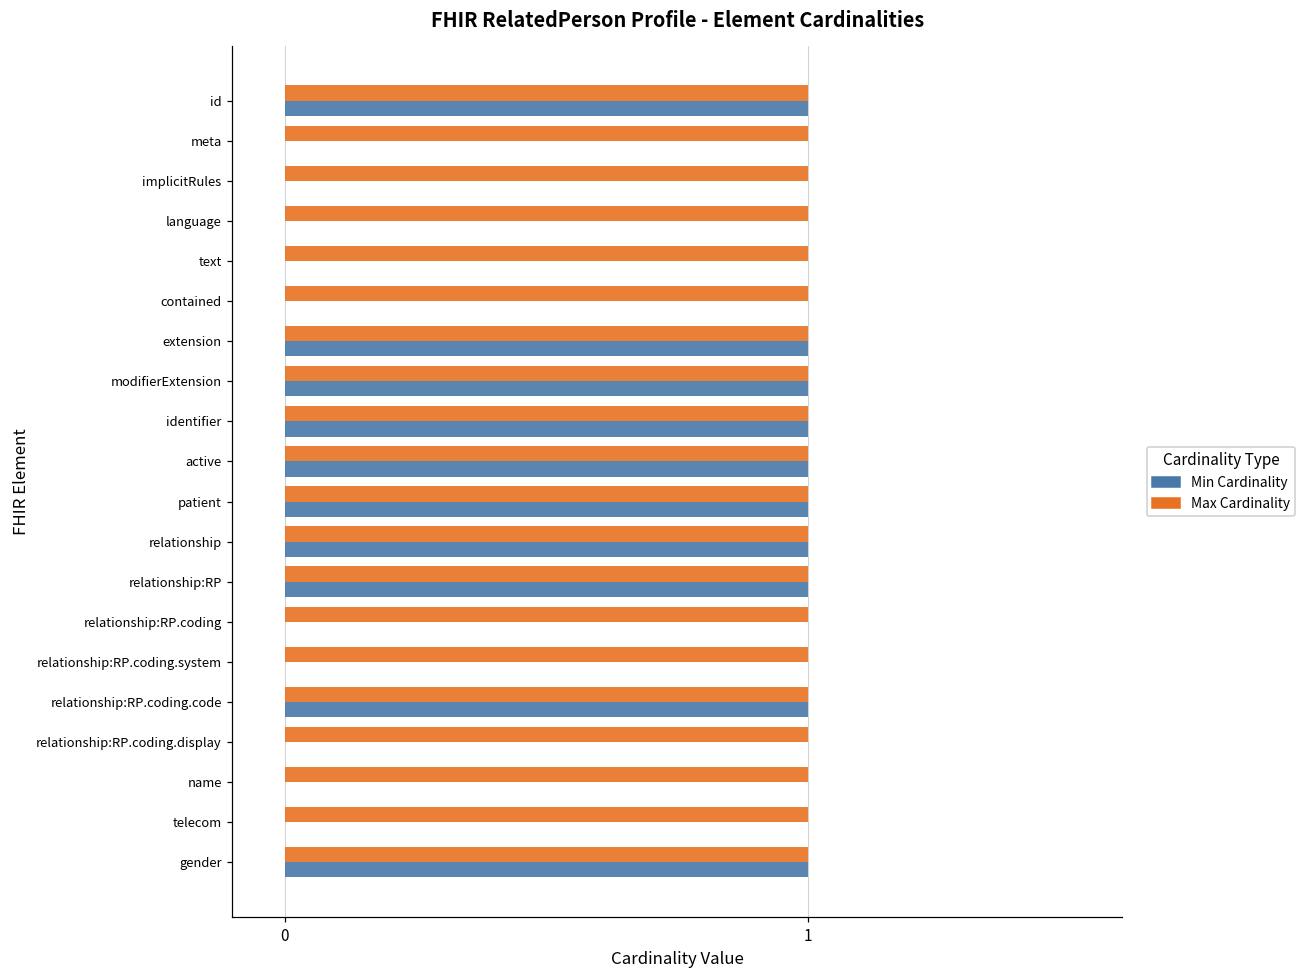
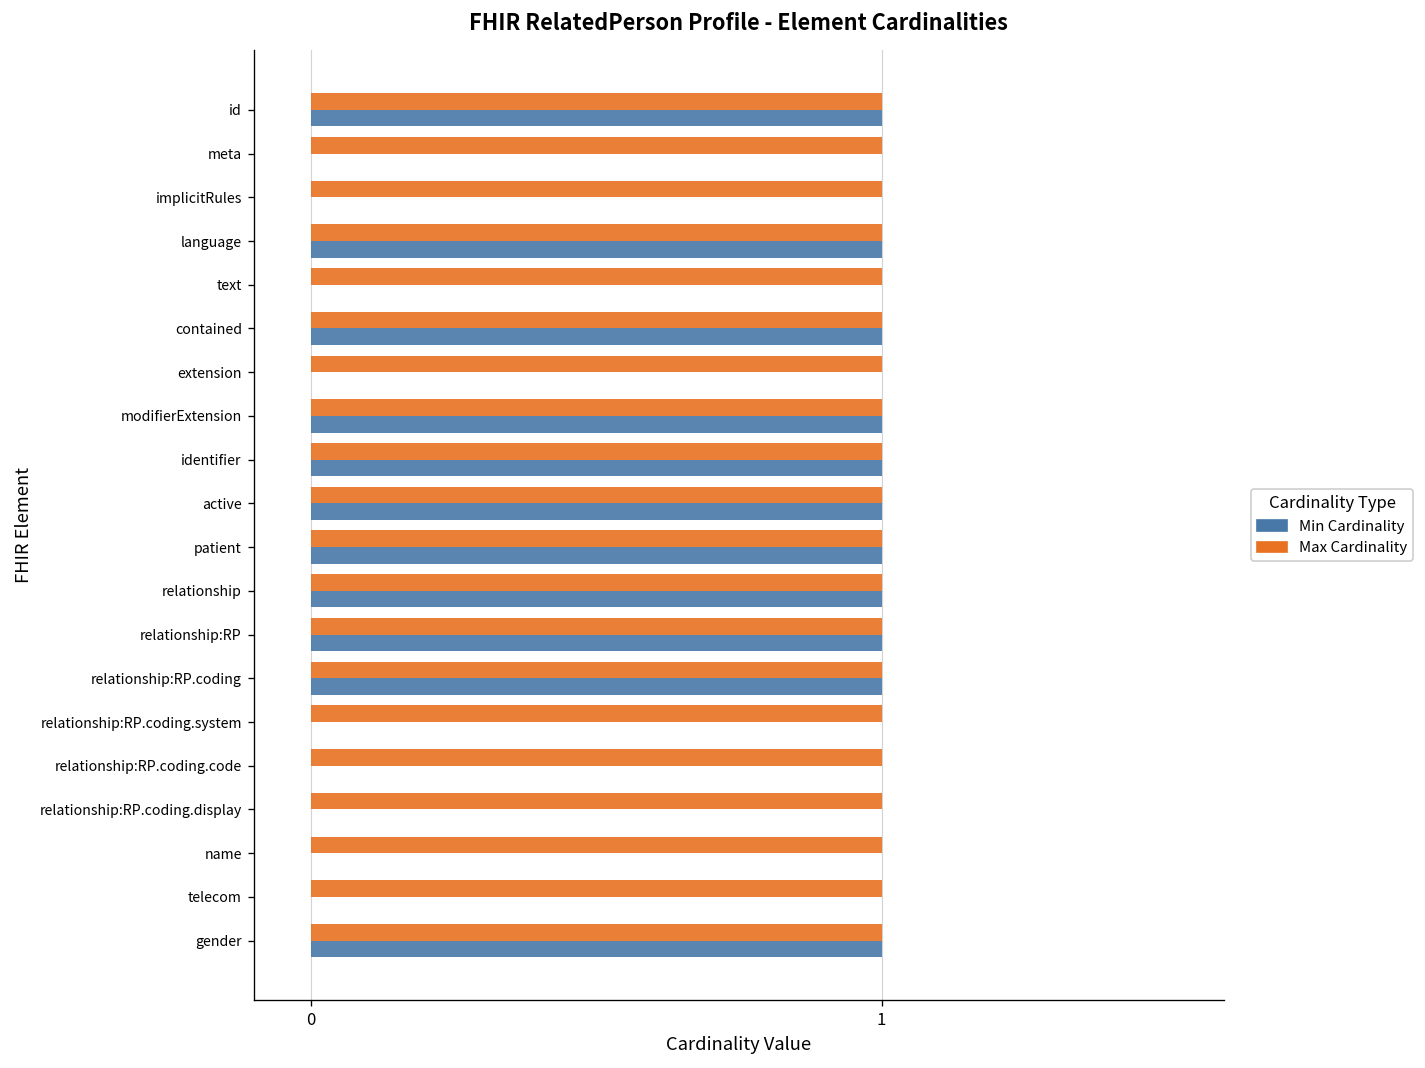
Min Cardinality, language: 0 -> 1
Min Cardinality, contained: 0 -> 1
Min Cardinality, extension: 1 -> 0
Min Cardinality, relationship:RP.coding: 0 -> 1
Min Cardinality, relationship:RP.coding.code: 1 -> 0
